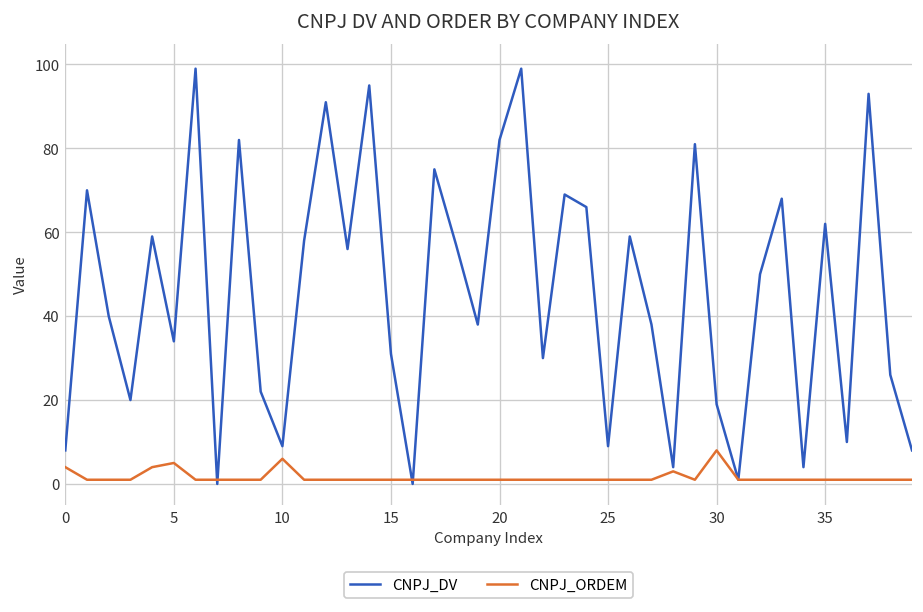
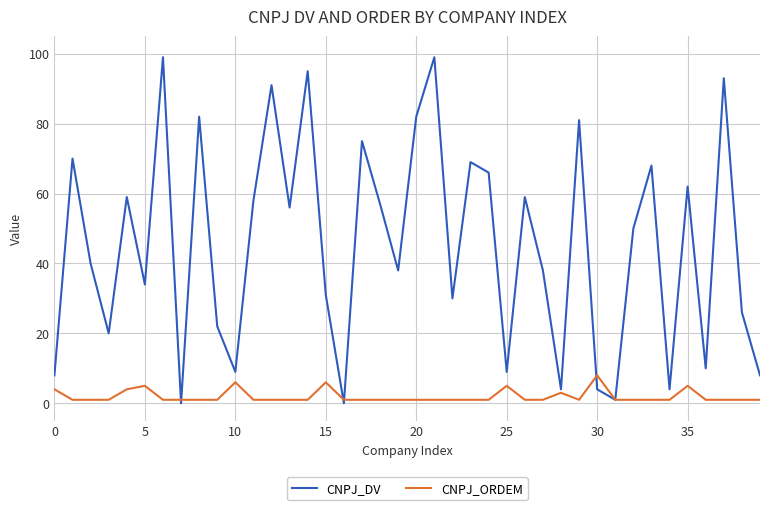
CNPJ_ORDEM, 15: 1 -> 6
CNPJ_ORDEM, 25: 1 -> 5
CNPJ_DV, 30: 19 -> 4
CNPJ_ORDEM, 35: 1 -> 5
